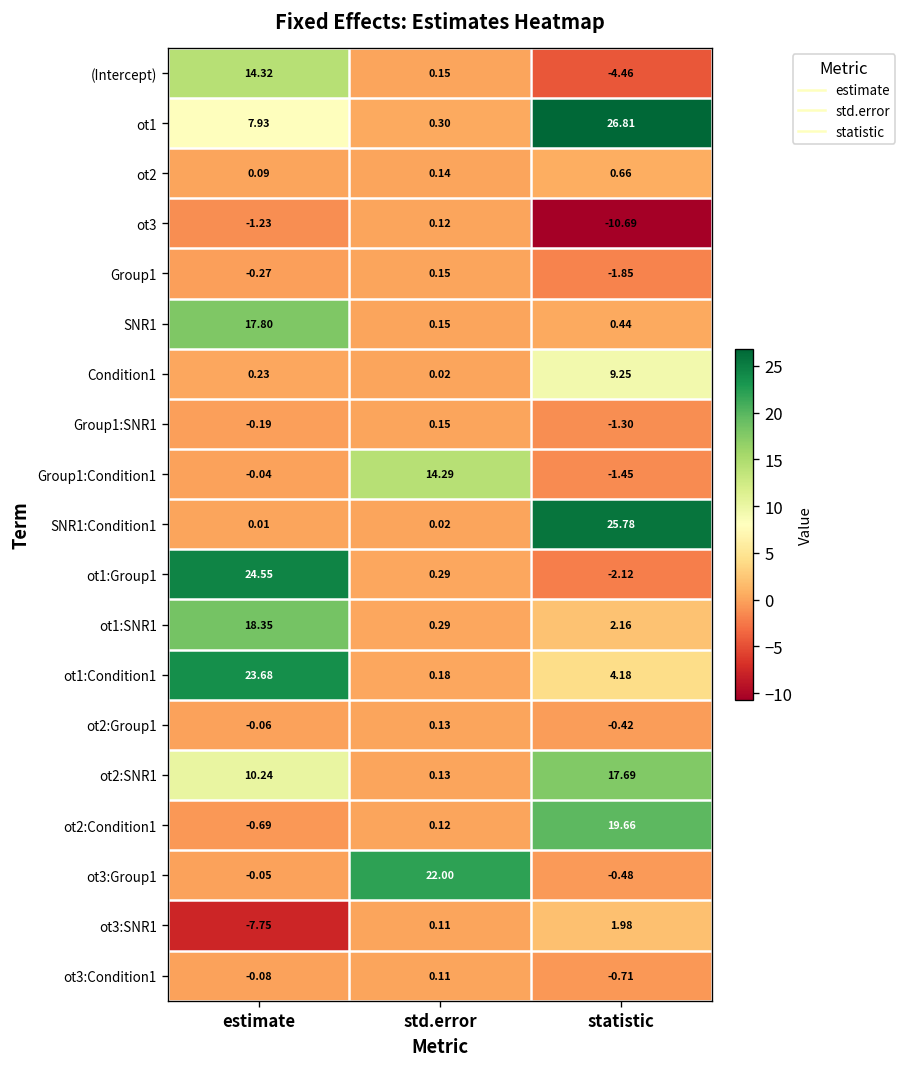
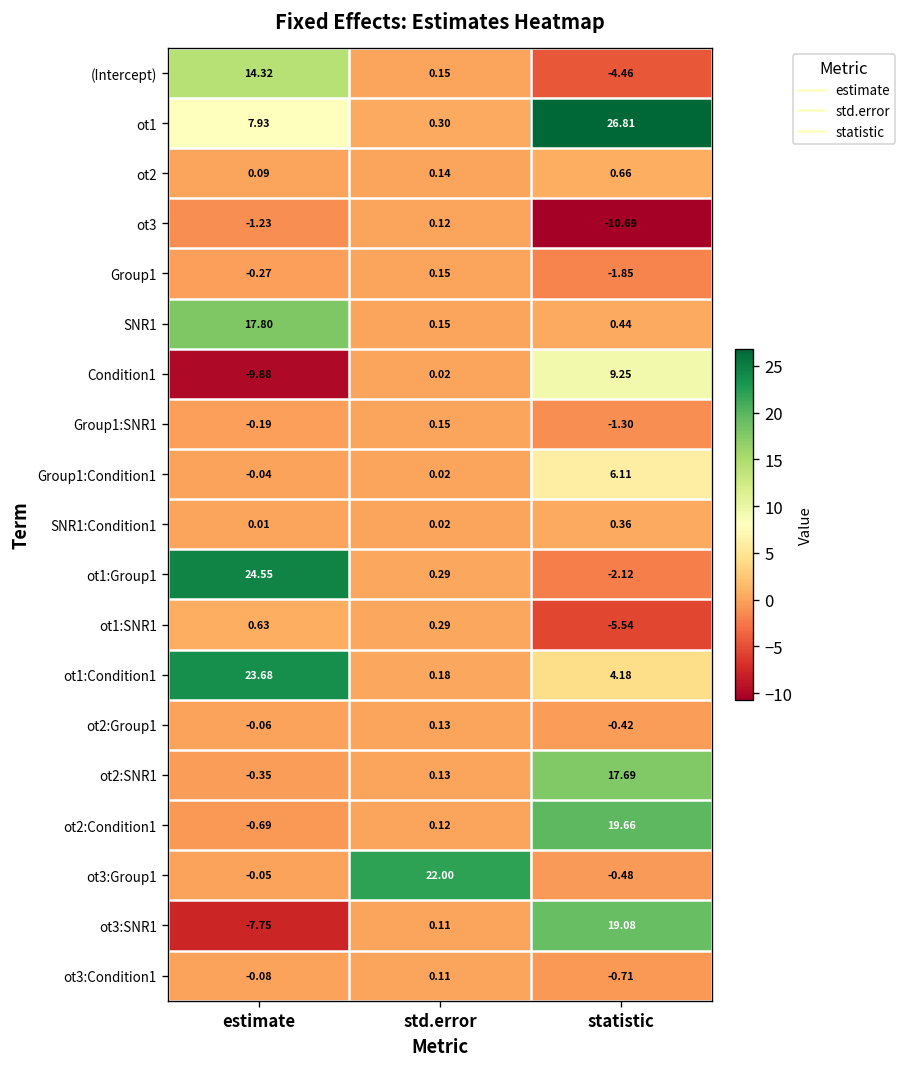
Condition1, estimate: 0.23 -> -9.88
Group1:Condition1, std.error: 14.29 -> 0.02
Group1:Condition1, statistic: -1.45 -> 6.11
SNR1:Condition1, statistic: 25.78 -> 0.36
ot1:SNR1, estimate: 18.35 -> 0.63
ot1:SNR1, statistic: 2.16 -> -5.54
ot2:SNR1, estimate: 10.24 -> -0.35
ot3:SNR1, statistic: 1.98 -> 19.08
